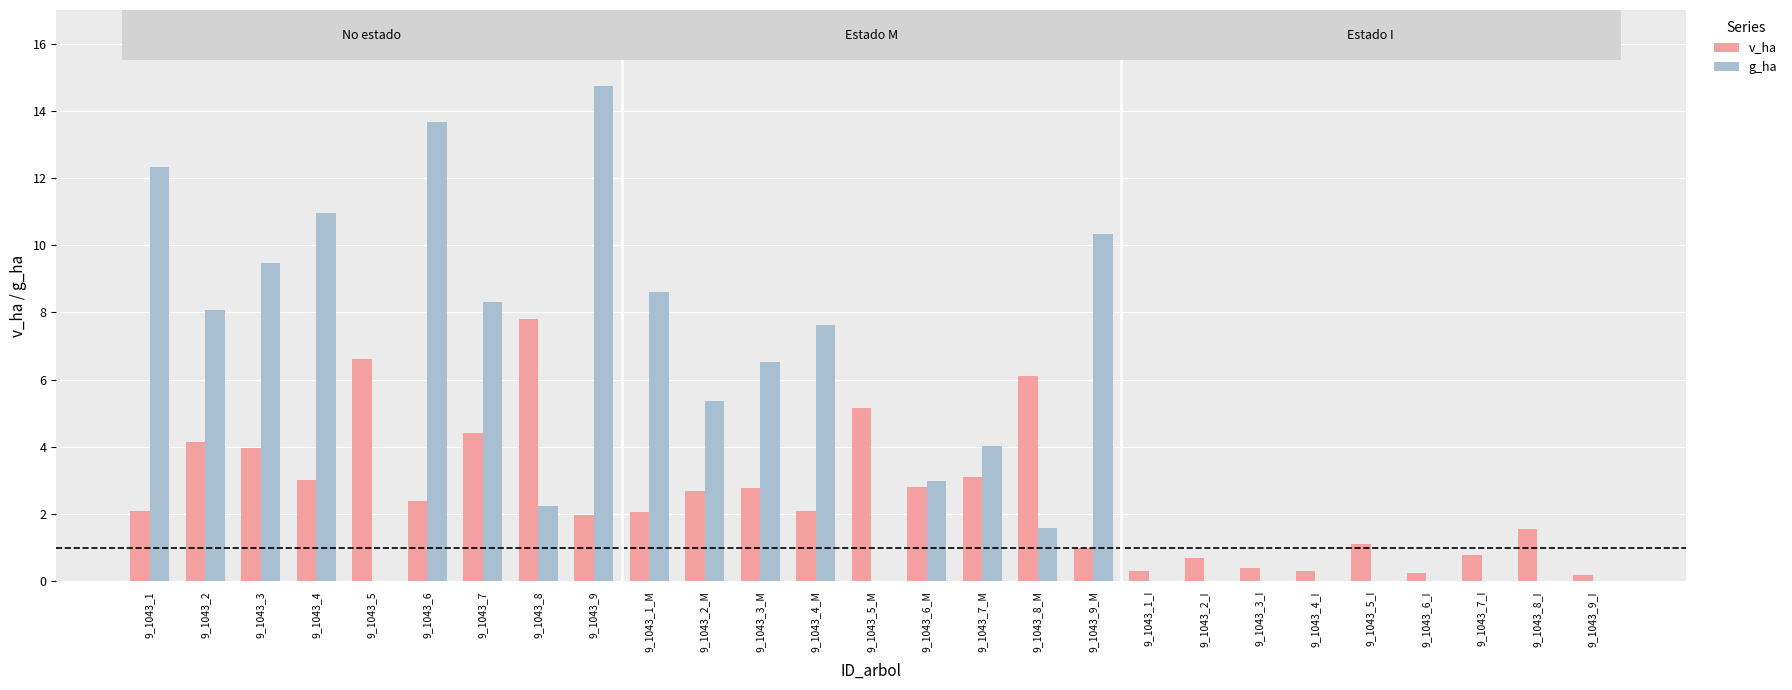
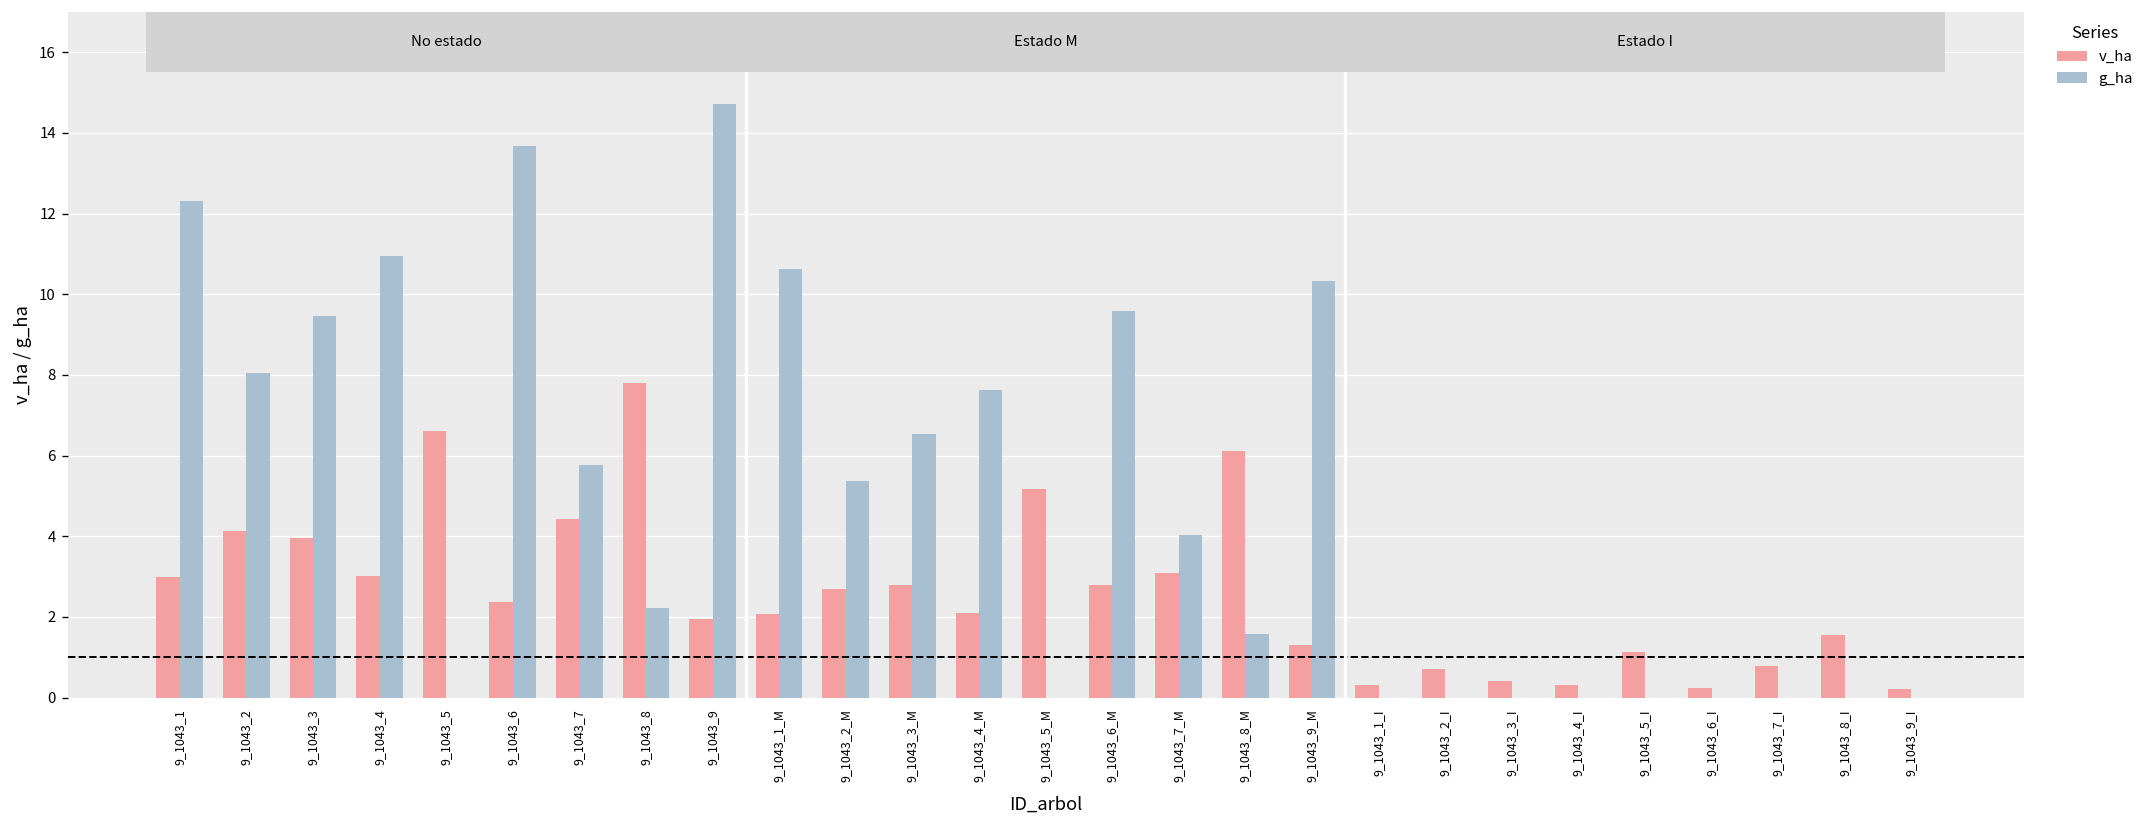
v_ha, 9_1043_1: 2.1 -> 3.0
g_ha, 9_1043_7: 8.3 -> 5.8
g_ha, 9_1043_1_M: 8.6 -> 10.6
g_ha, 9_1043_6_M: 3.0 -> 9.6
v_ha, 9_1043_9_M: 1.0 -> 1.3
